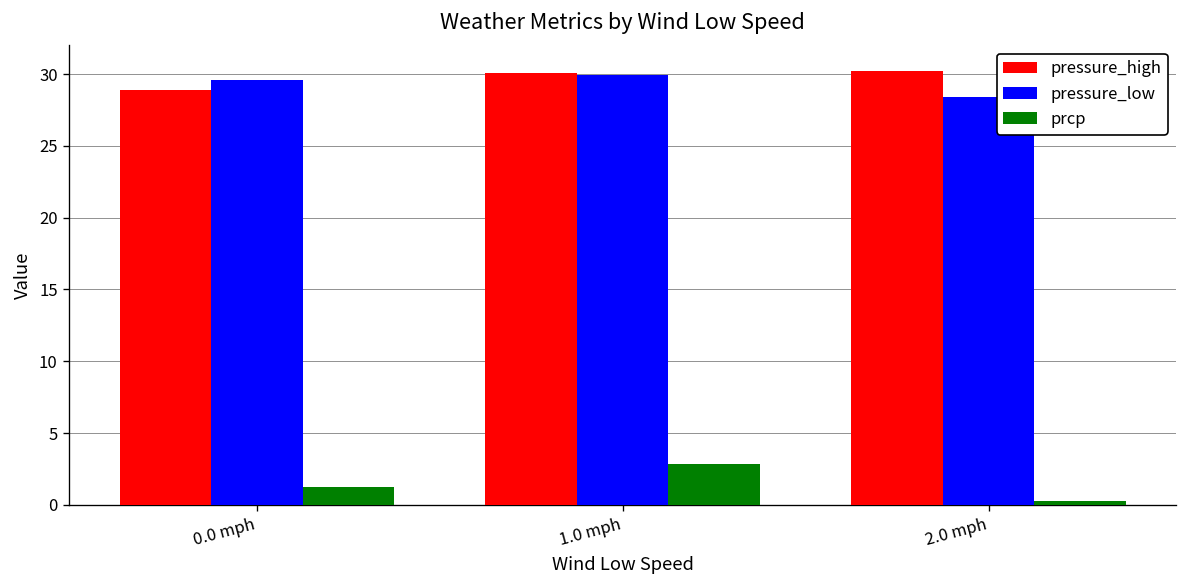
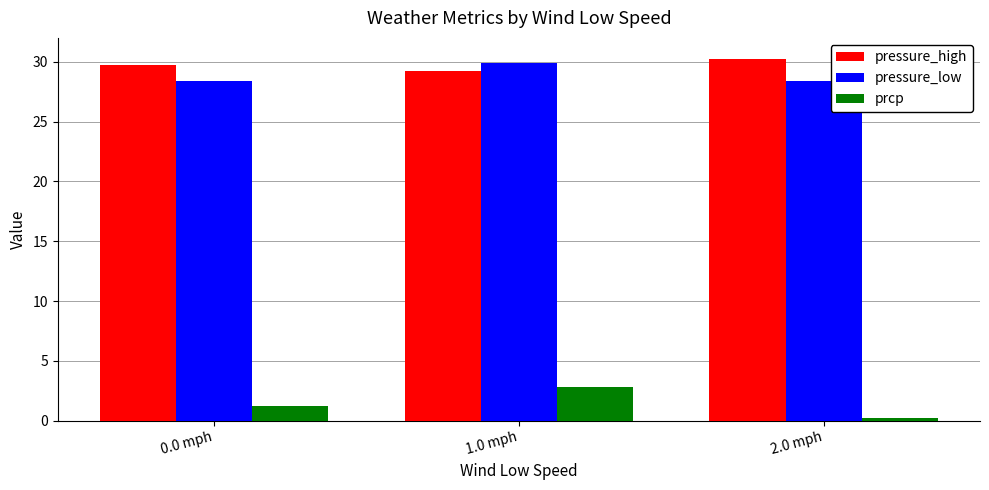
pressure_high, 0.0 mph: 28.9 -> 29.8
pressure_low, 0.0 mph: 29.6 -> 28.4
pressure_high, 1.0 mph: 30.1 -> 29.2
